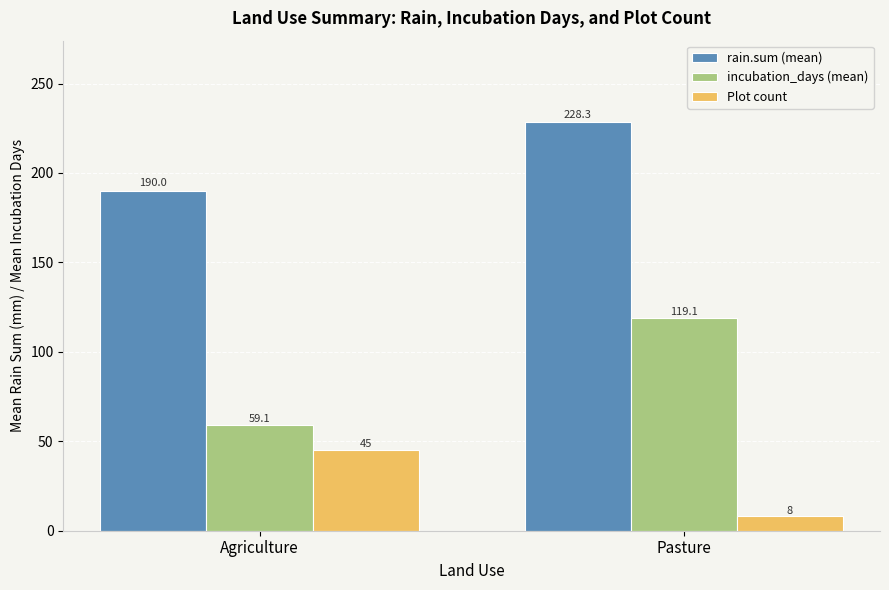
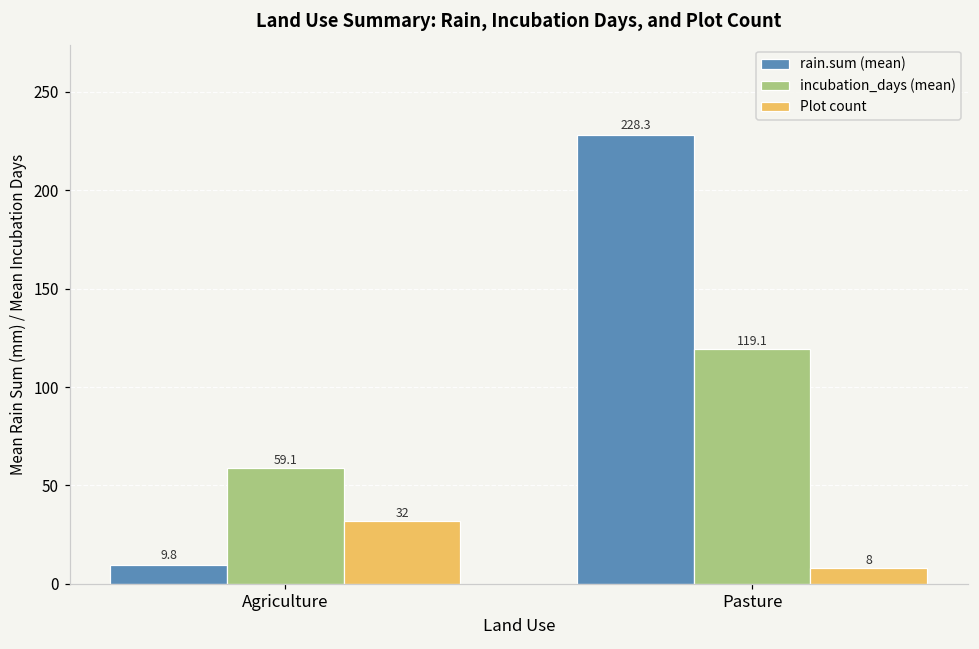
rain.sum (mean), Agriculture: 190.0 -> 9.8
Plot count, Agriculture: 45 -> 32
